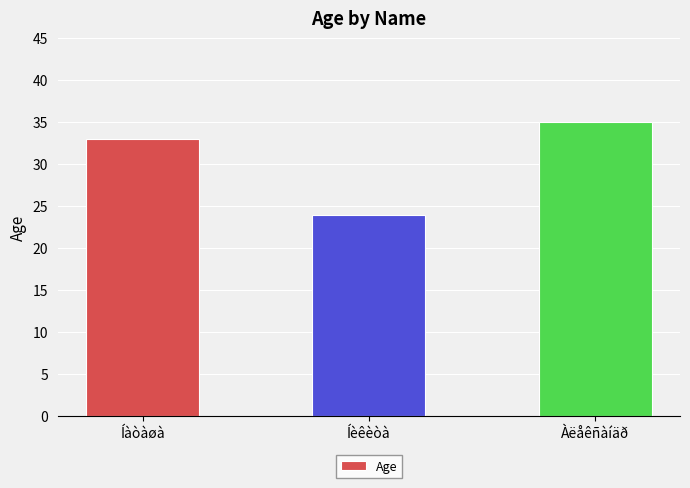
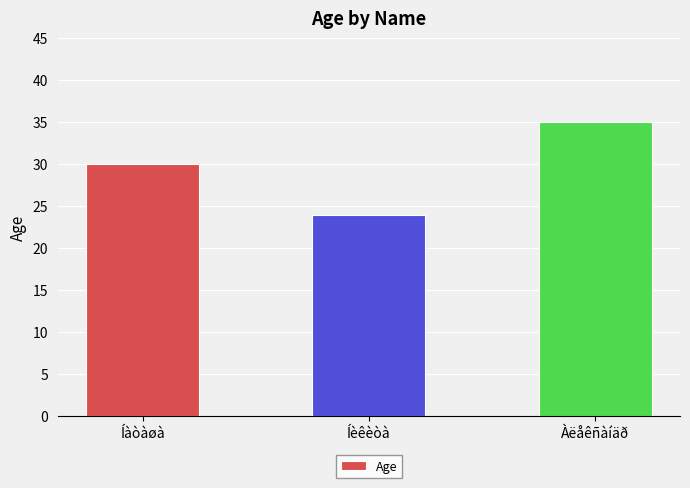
Íàòàøà: 33 -> 30
